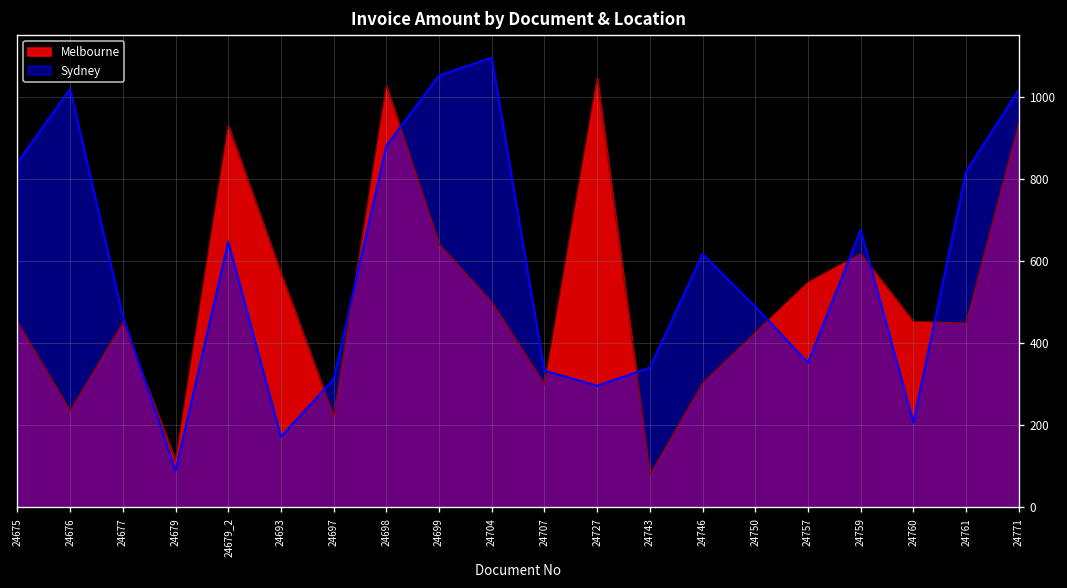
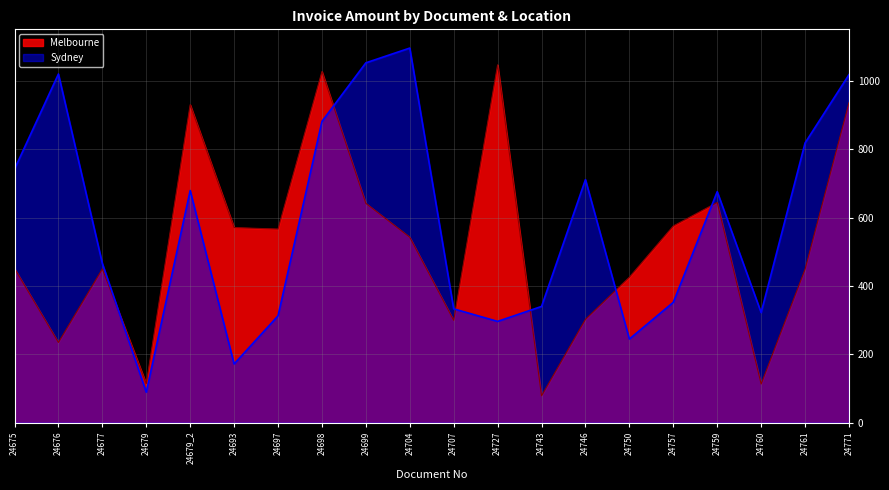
Sydney, 24675: 840 -> 740
Sydney, 24679_2: 650 -> 680
Melbourne, 24697: 220 -> 570
Melbourne, 24704: 500 -> 540
Sydney, 24746: 620 -> 710
Sydney, 24750: 490 -> 240
Melbourne, 24757: 550 -> 580
Melbourne, 24759: 620 -> 640
Melbourne, 24760: 450 -> 110
Sydney, 24760: 210 -> 320
